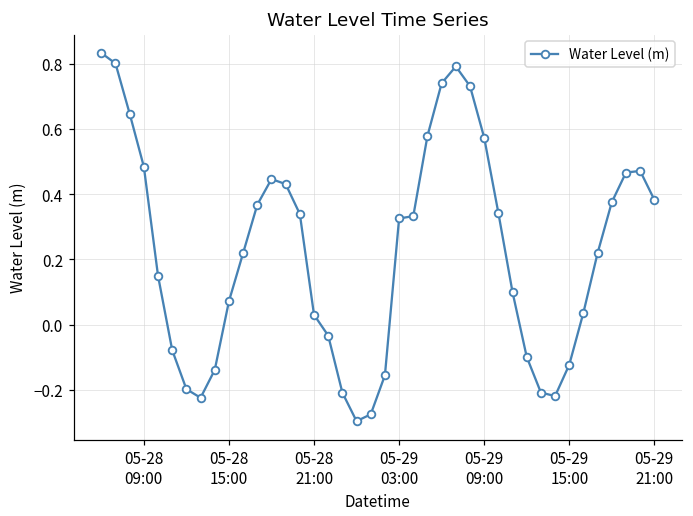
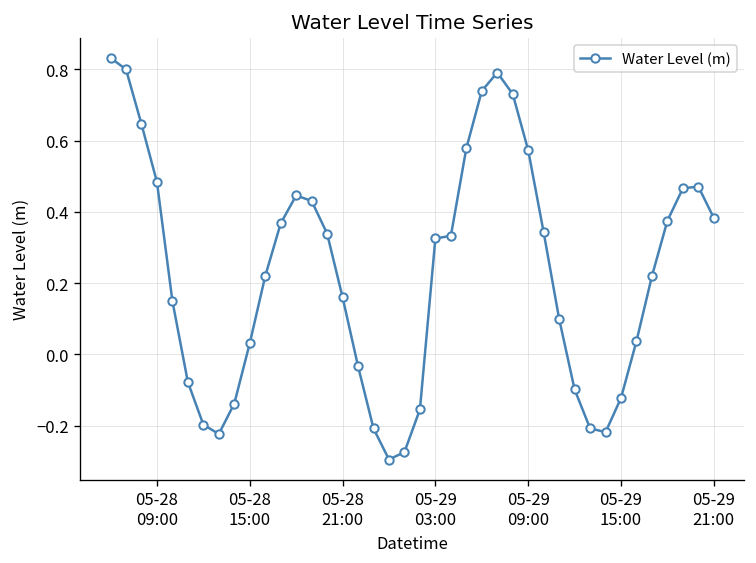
05-28 15:00: 0.07 -> 0.03
05-28 21:00: 0.03 -> 0.16
